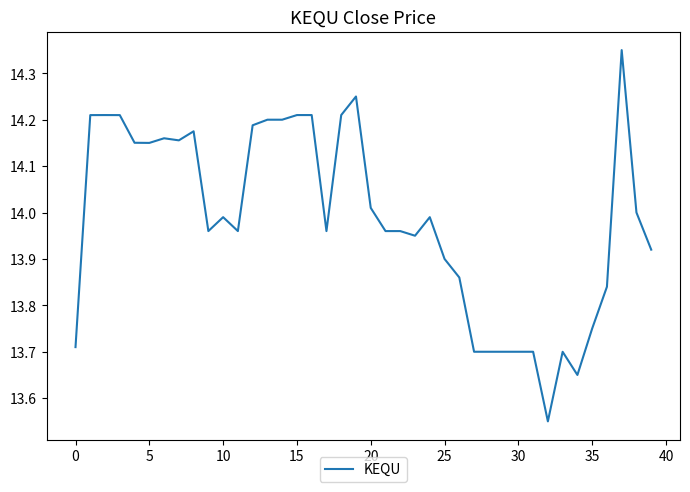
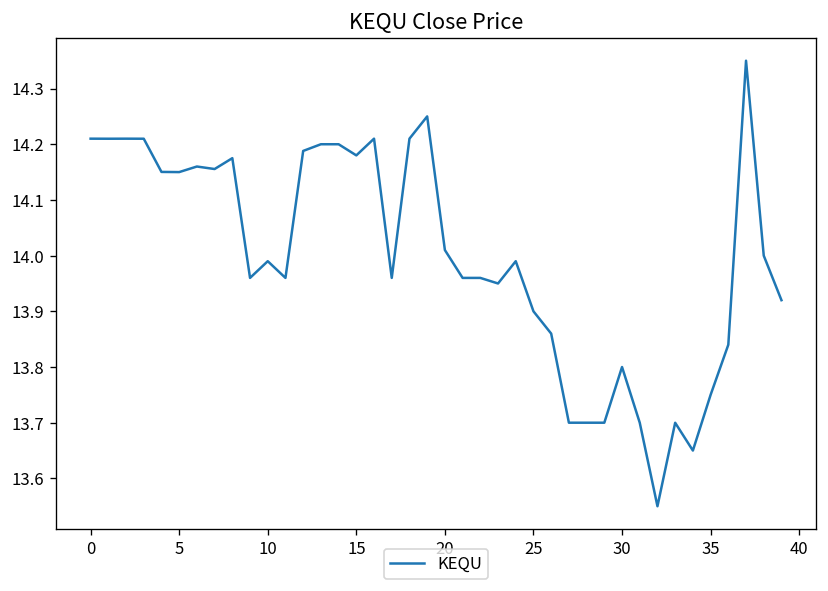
0: 13.71 -> 14.21
15: 14.21 -> 14.18
30: 13.7 -> 13.8
